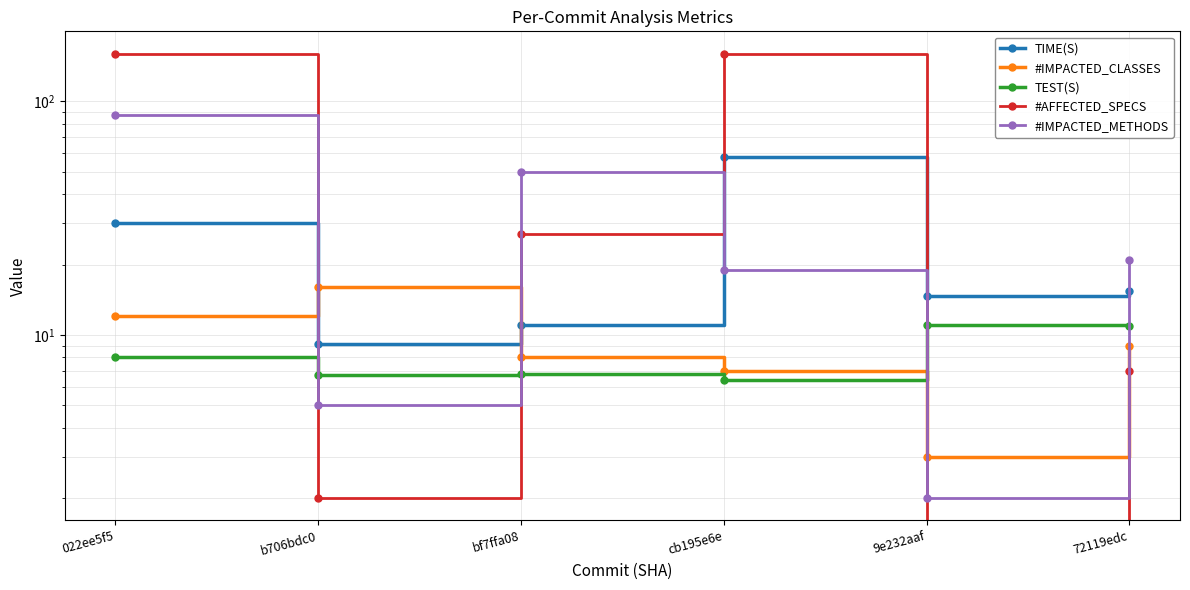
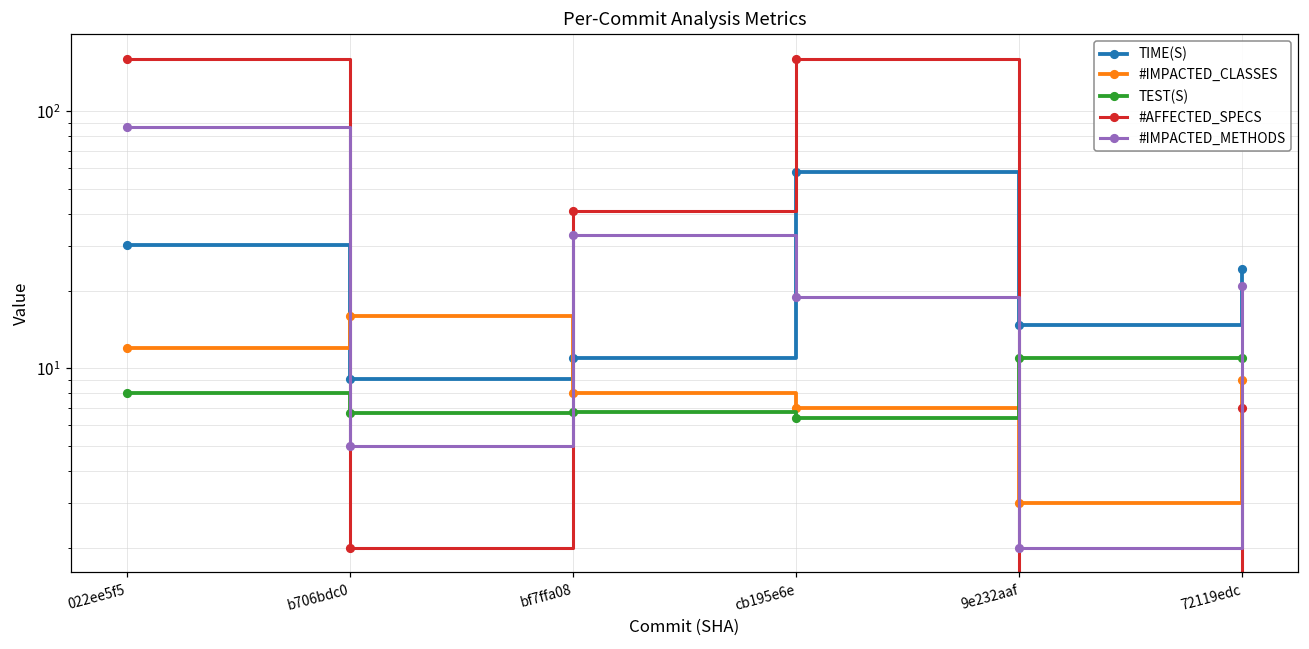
#AFFECTED_SPECS, bf7ffa08: 27 -> 41
#IMPACTED_METHODS, bf7ffa08: 50 -> 33
TIME(S), 72119edc: 15 -> 24
